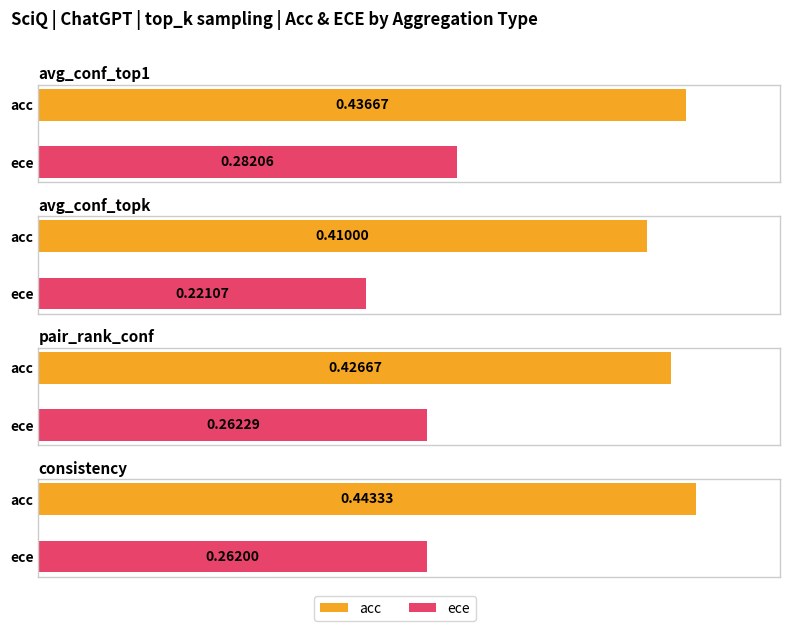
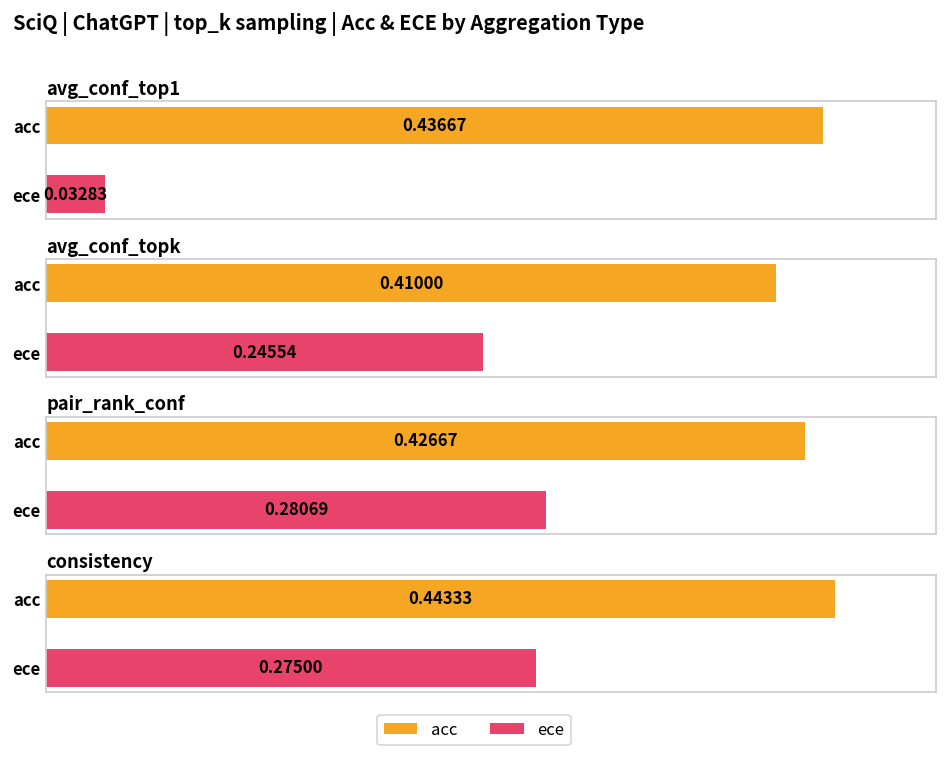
avg_conf_top1, ece: 0.28206 -> 0.03283
avg_conf_topk, ece: 0.22107 -> 0.24554
pair_rank_conf, ece: 0.26229 -> 0.28069
consistency, ece: 0.26200 -> 0.27500
